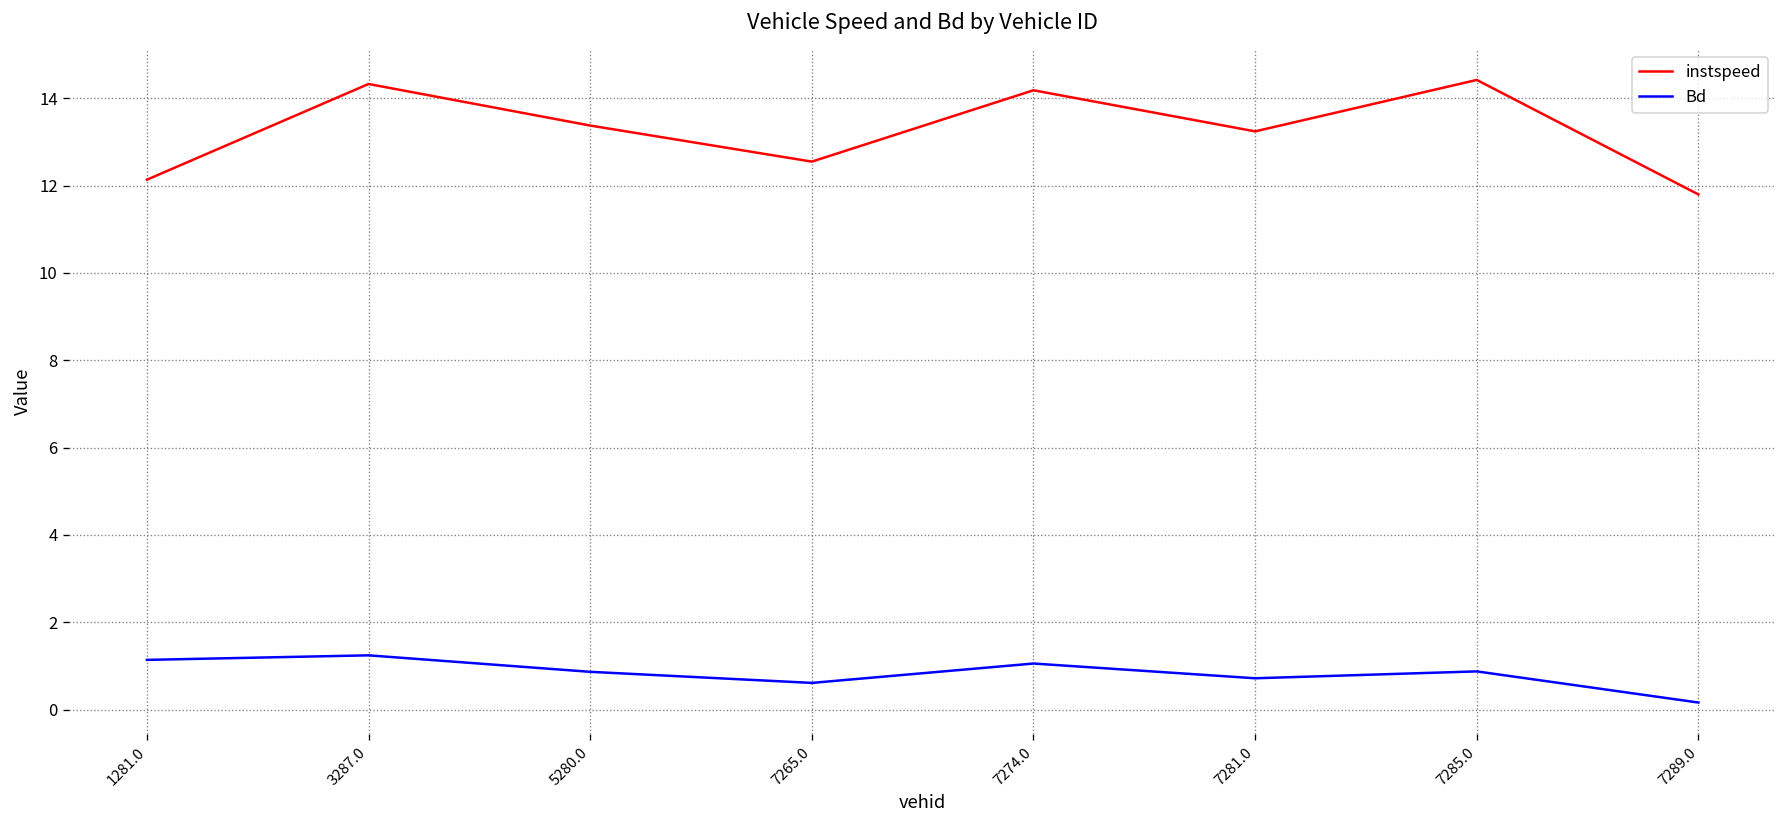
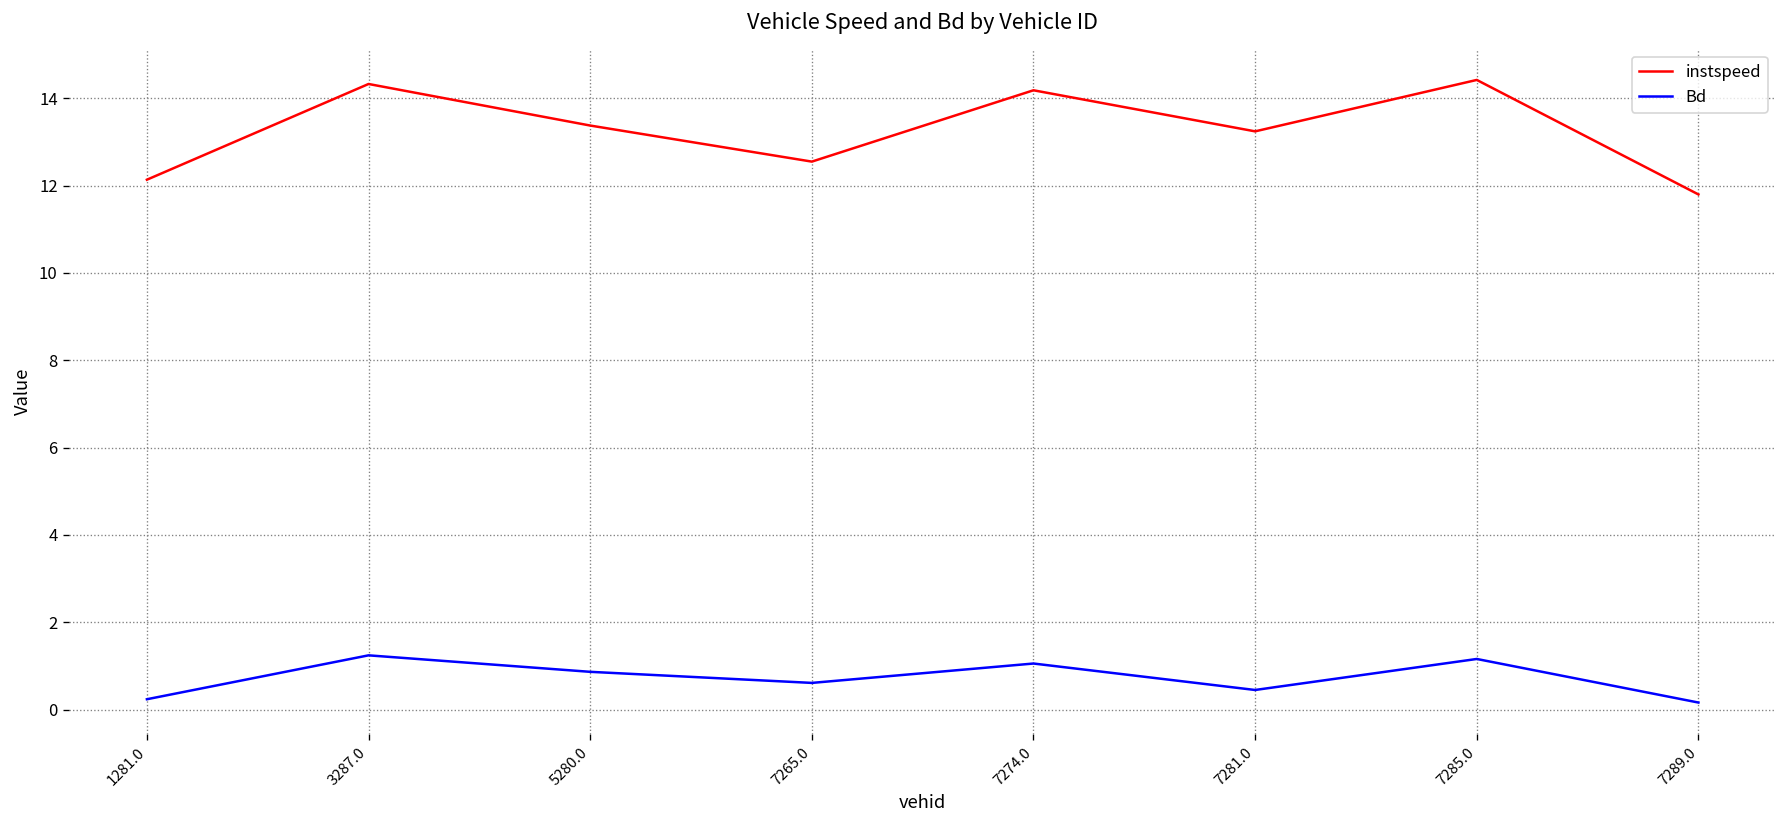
Bd, 1281.0: 1.1 -> 0.2
Bd, 7281.0: 0.7 -> 0.4
Bd, 7285.0: 0.9 -> 1.2
